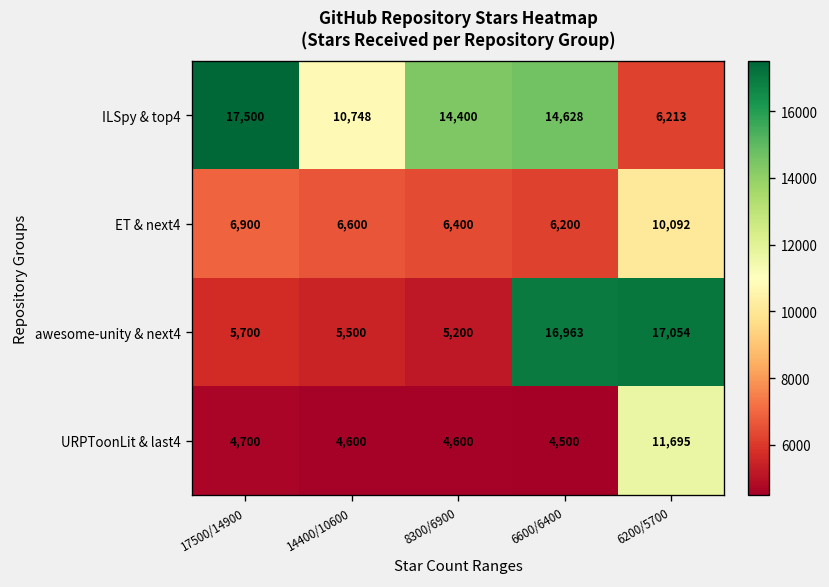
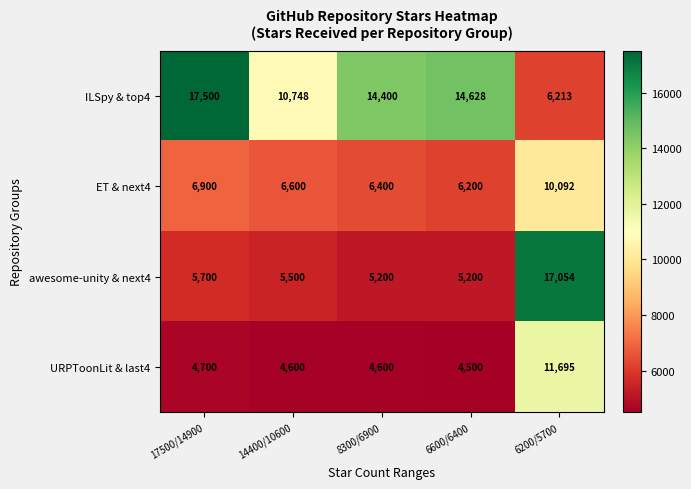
awesome-unity & next4, 6600/6400: 16,963 -> 5,200
